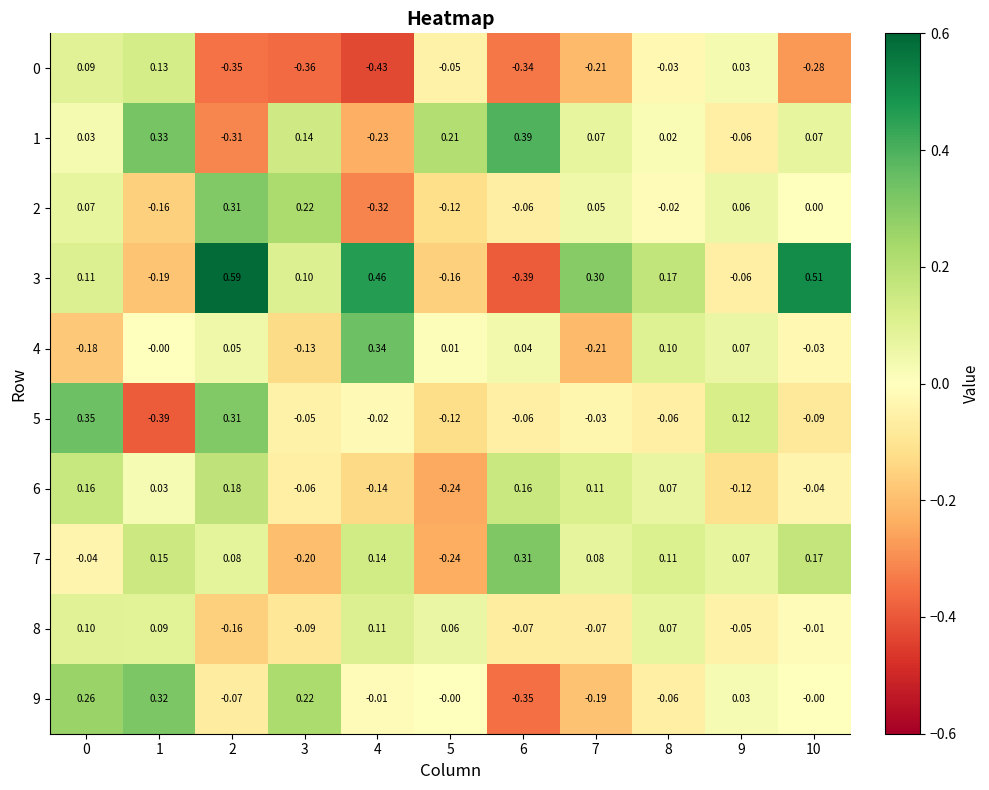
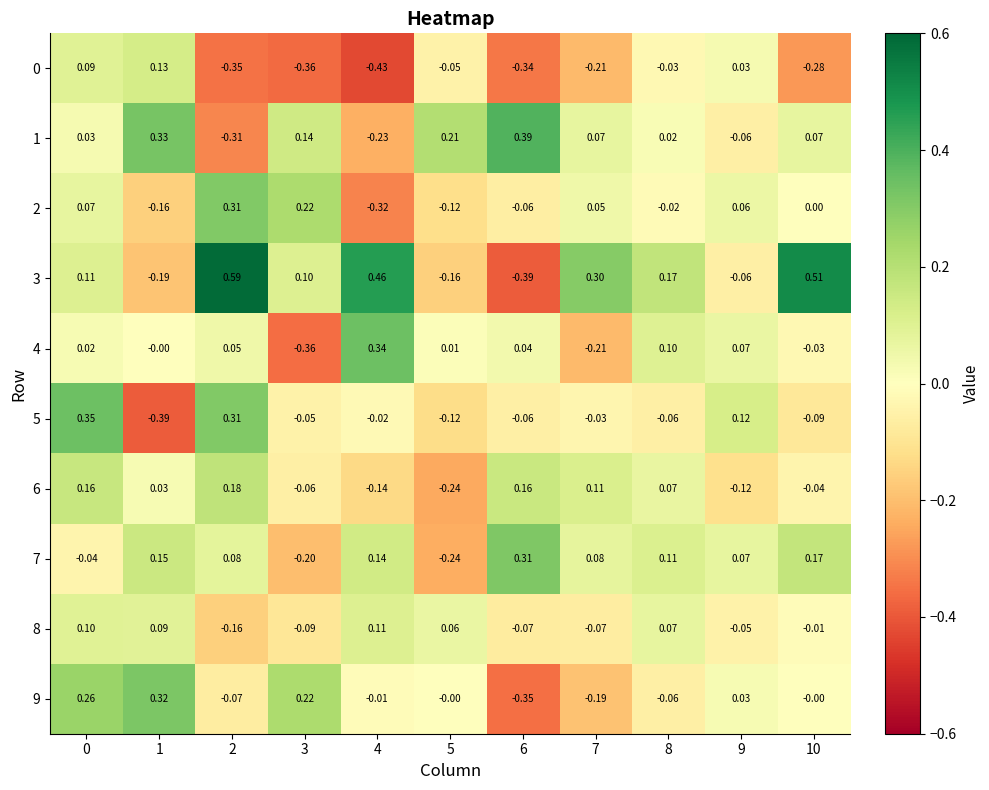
4, 0: -0.18 -> 0.02
4, 3: -0.13 -> -0.36
